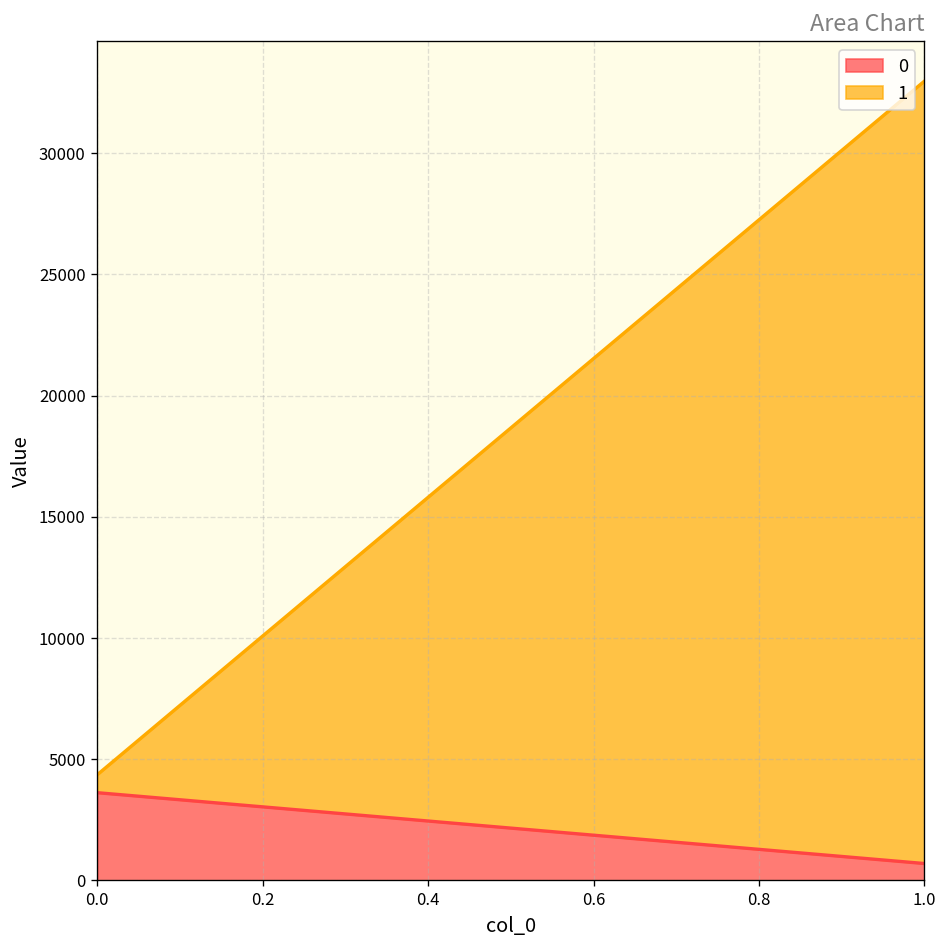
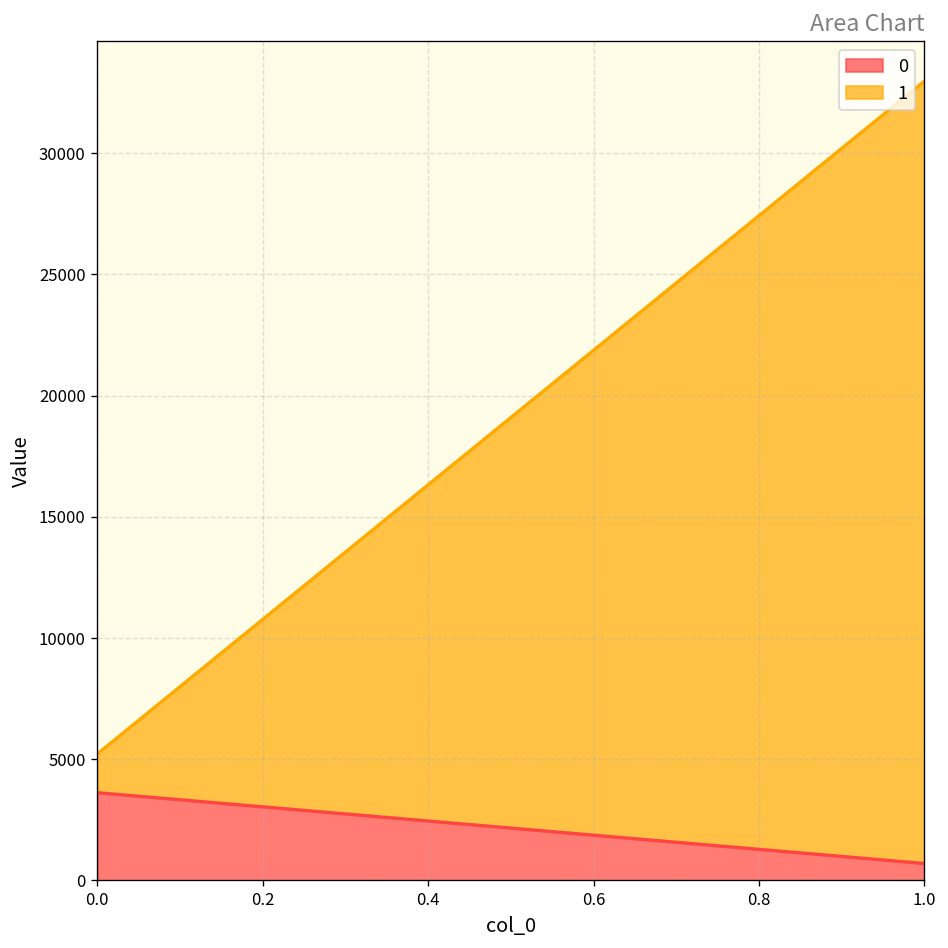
1, 0.0: 700 -> 1600
